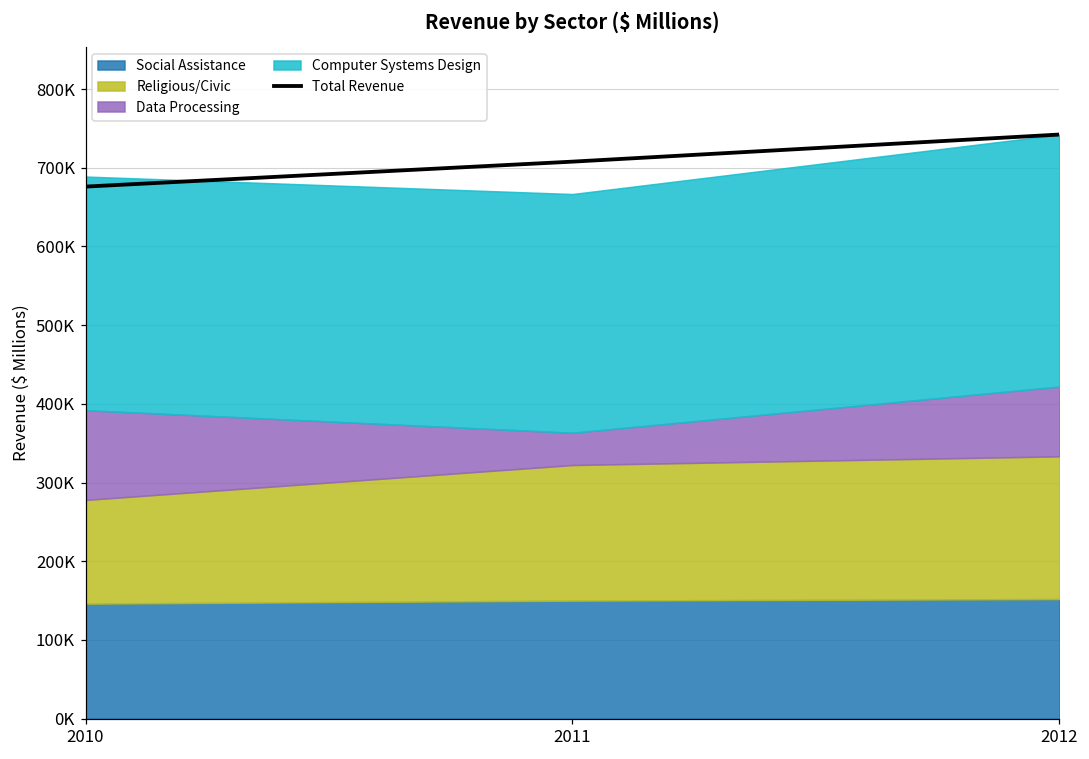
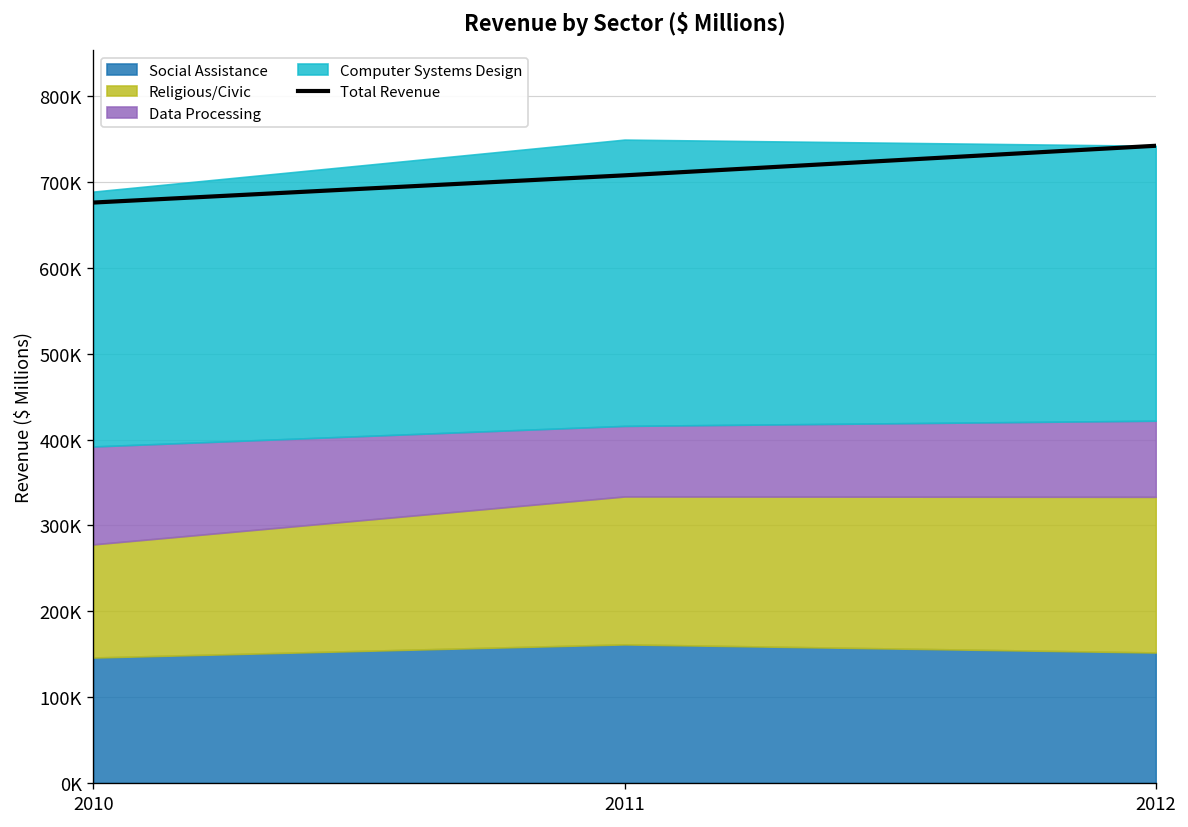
Social Assistance, 2011: 150000 -> 160000
Data Processing, 2011: 40000 -> 80000
Computer Systems Design, 2011: 300000 -> 330000
